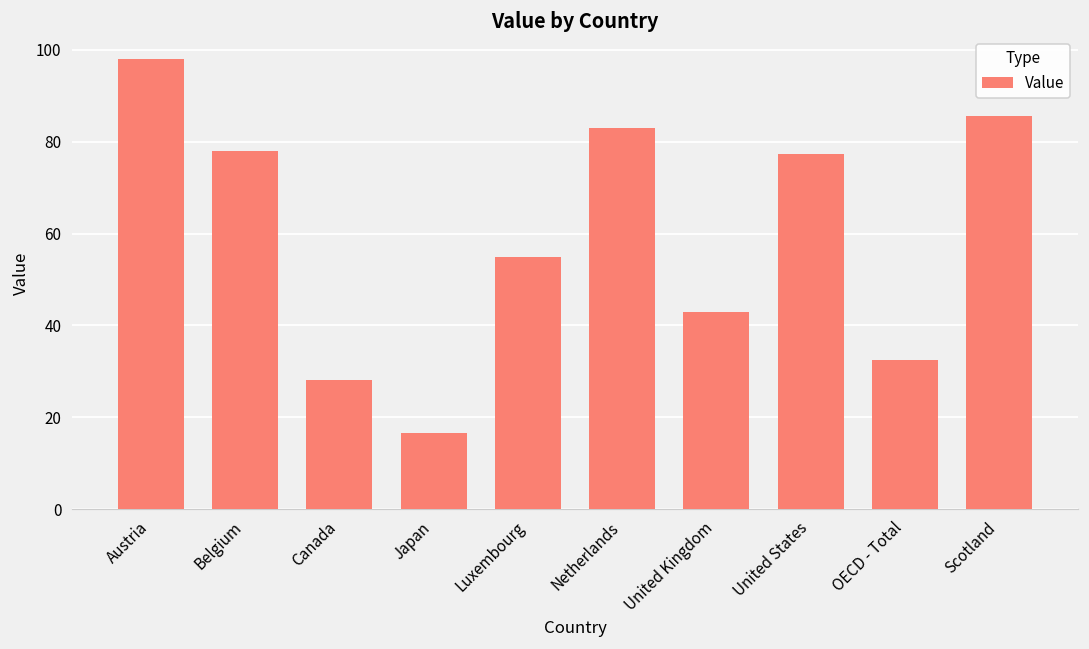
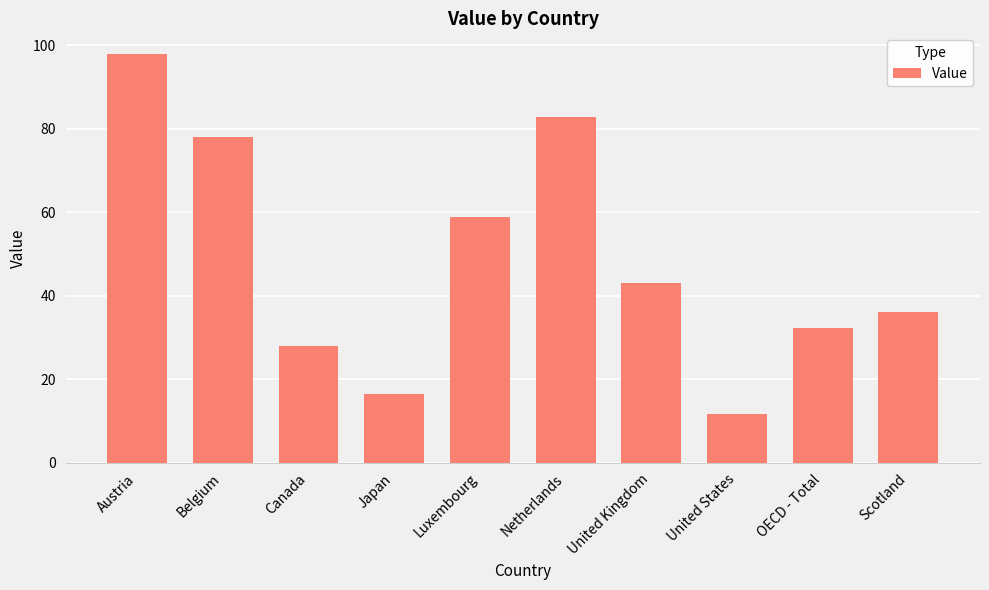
Luxembourg: 55 -> 59
United States: 77 -> 12
Scotland: 86 -> 36
